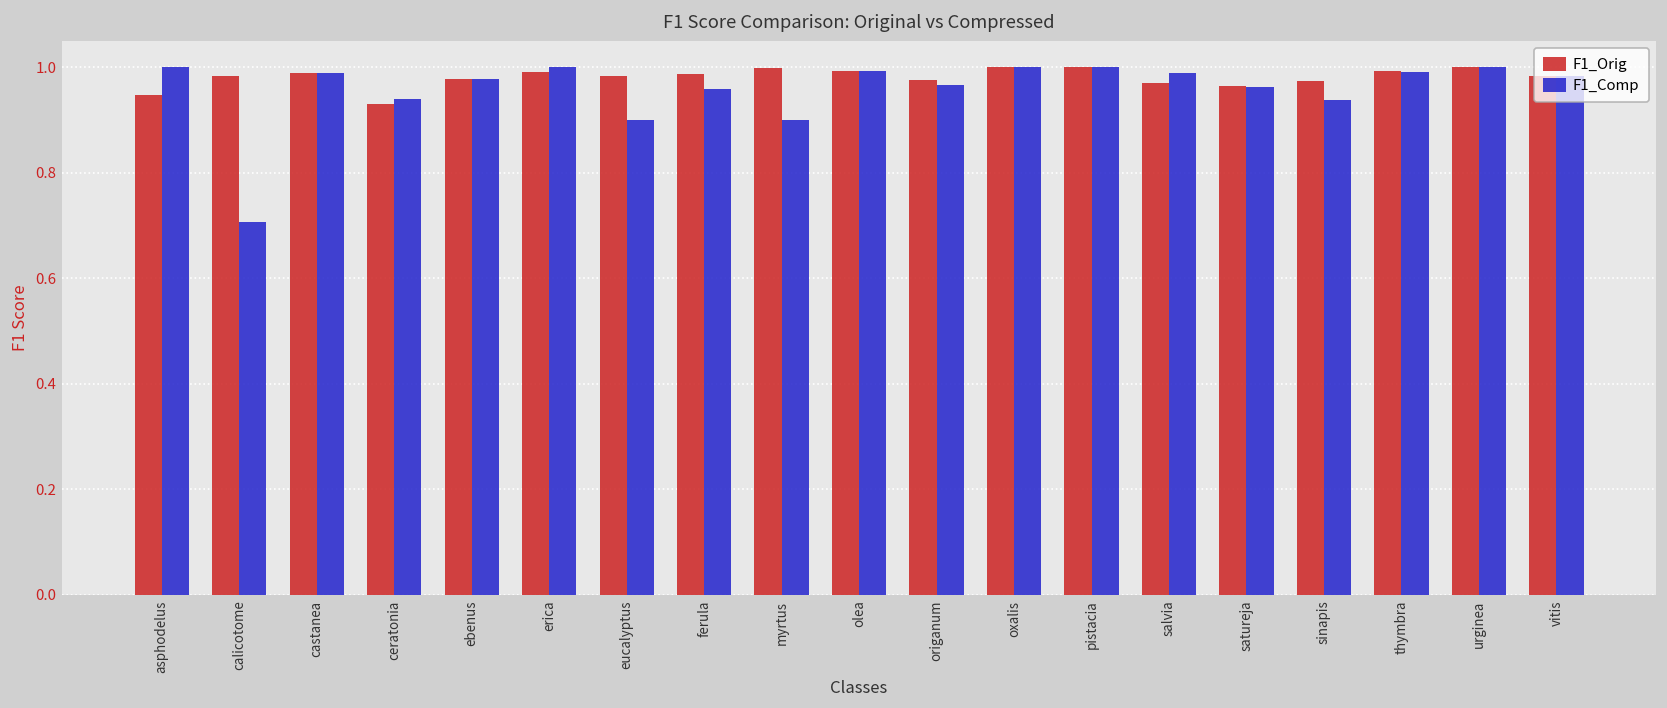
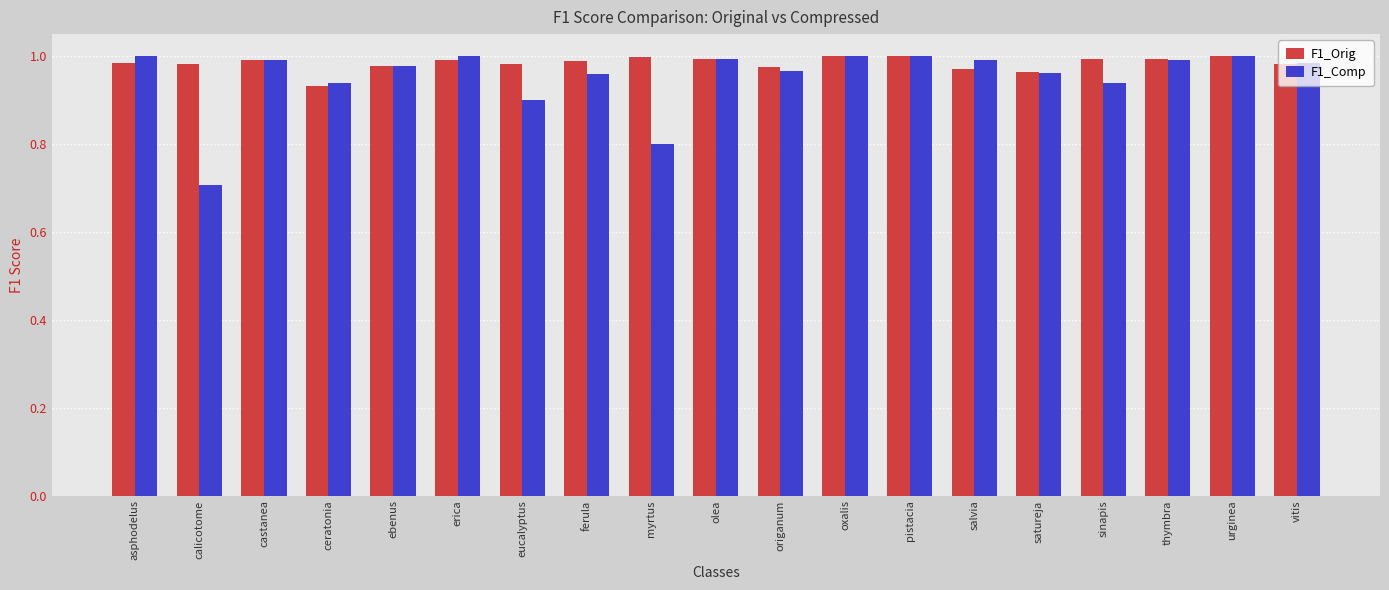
F1_Orig, asphodelus: 0.95 -> 0.99
F1_Comp, myrtus: 0.9 -> 0.8
F1_Orig, sinapis: 0.97 -> 0.99
